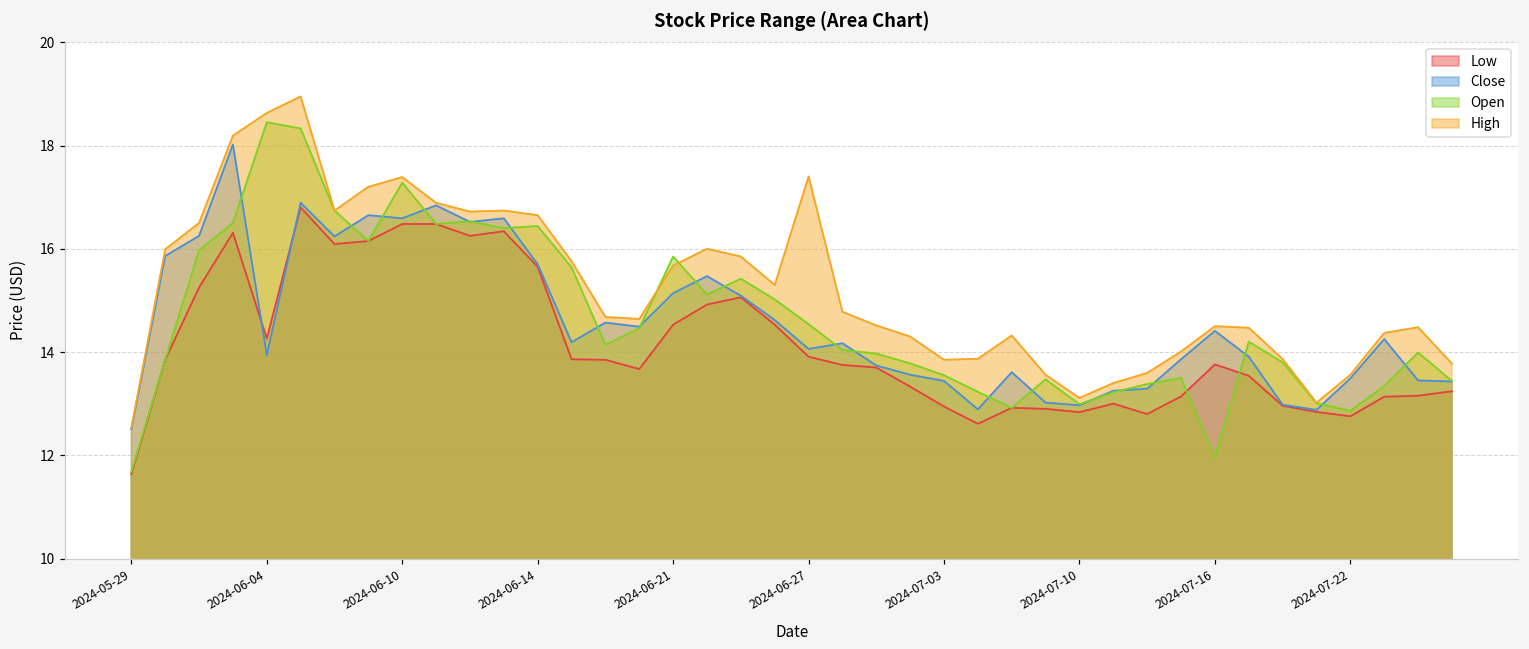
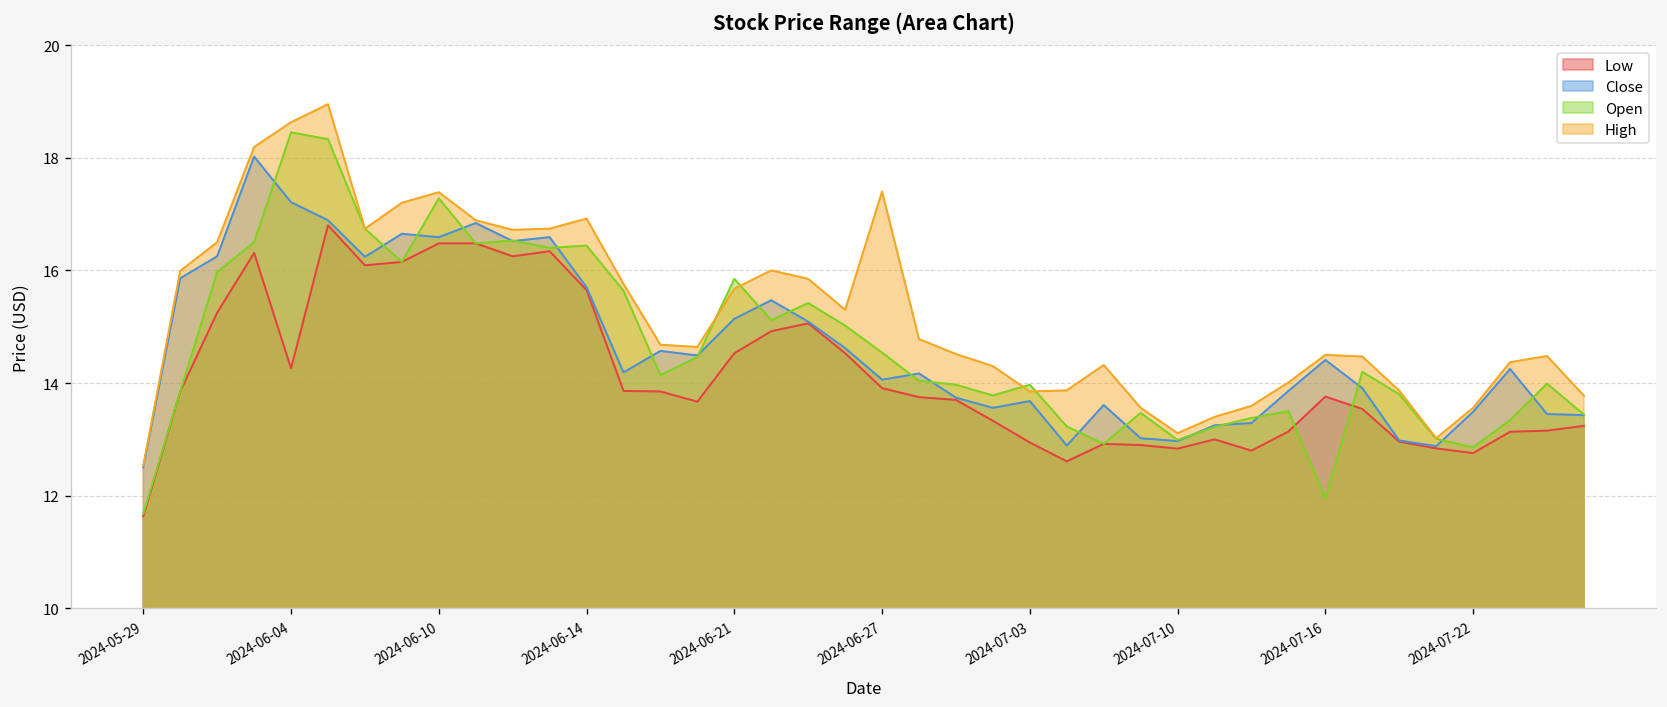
Close, 2024-06-04: 13.9 -> 17.2
High, 2024-06-14: 16.7 -> 16.9
Close, 2024-07-03: 13.4 -> 13.7
Open, 2024-07-03: 13.6 -> 14.0
